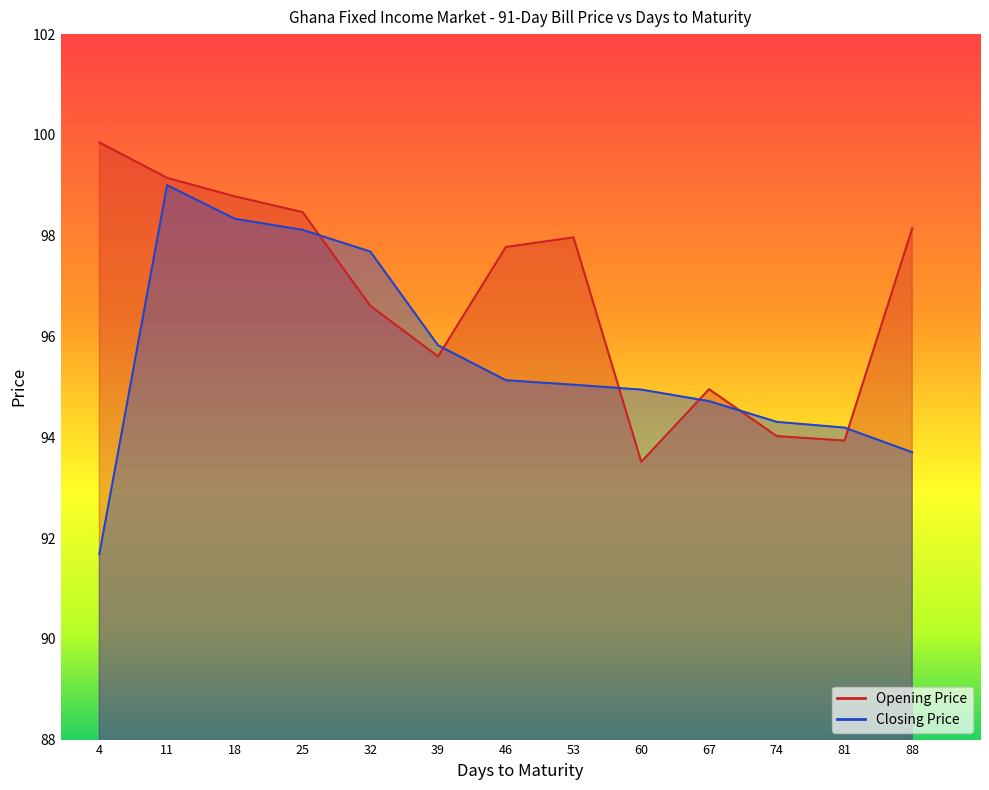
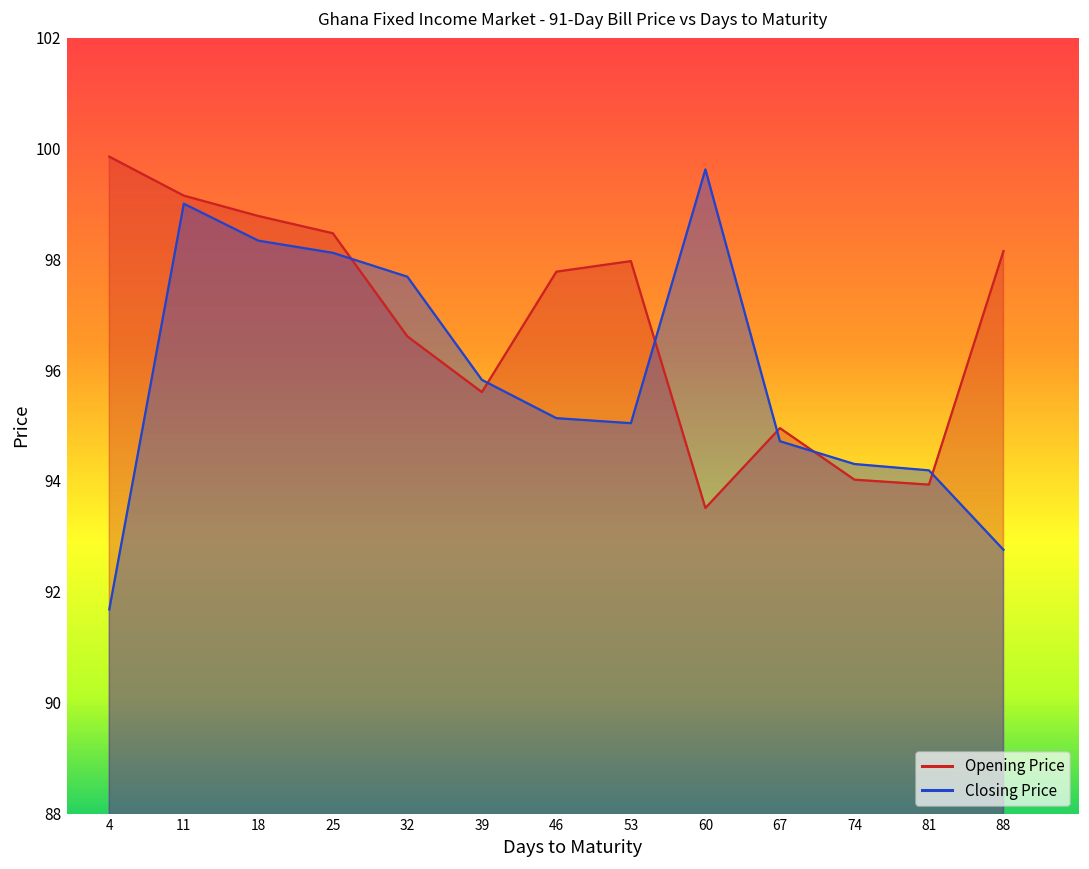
Closing Price, 60: 94.9 -> 99.6
Closing Price, 88: 93.7 -> 92.8
